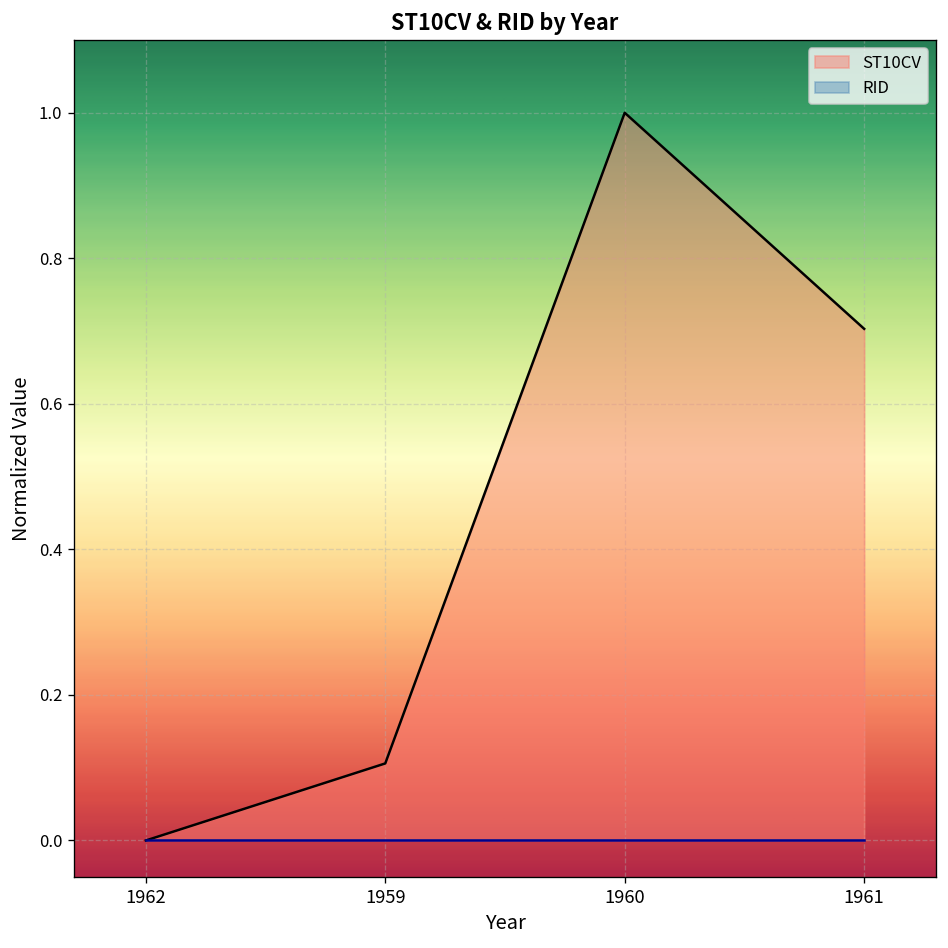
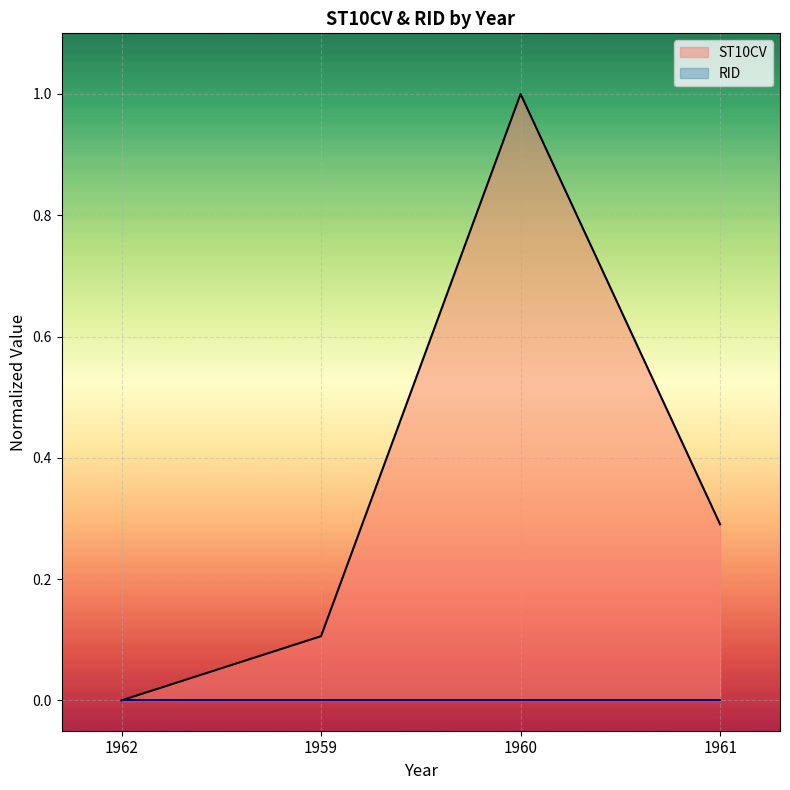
ST10CV, 1961: 0.70 -> 0.29
